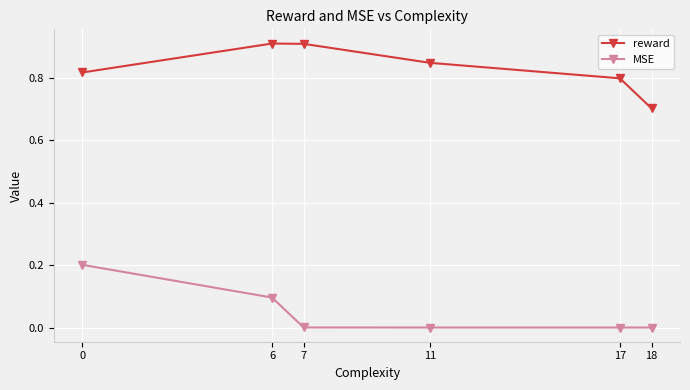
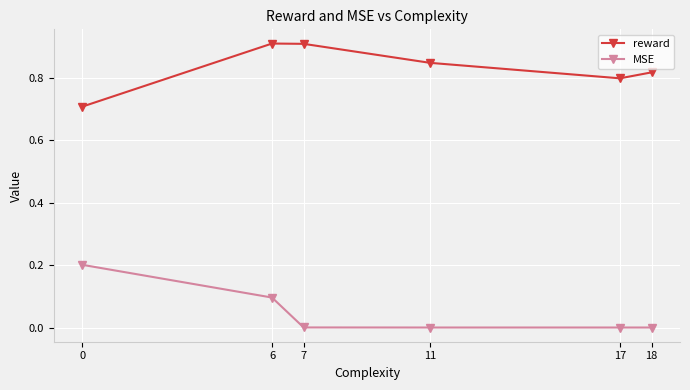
reward, 0: 0.82 -> 0.71
reward, 18: 0.70 -> 0.82
